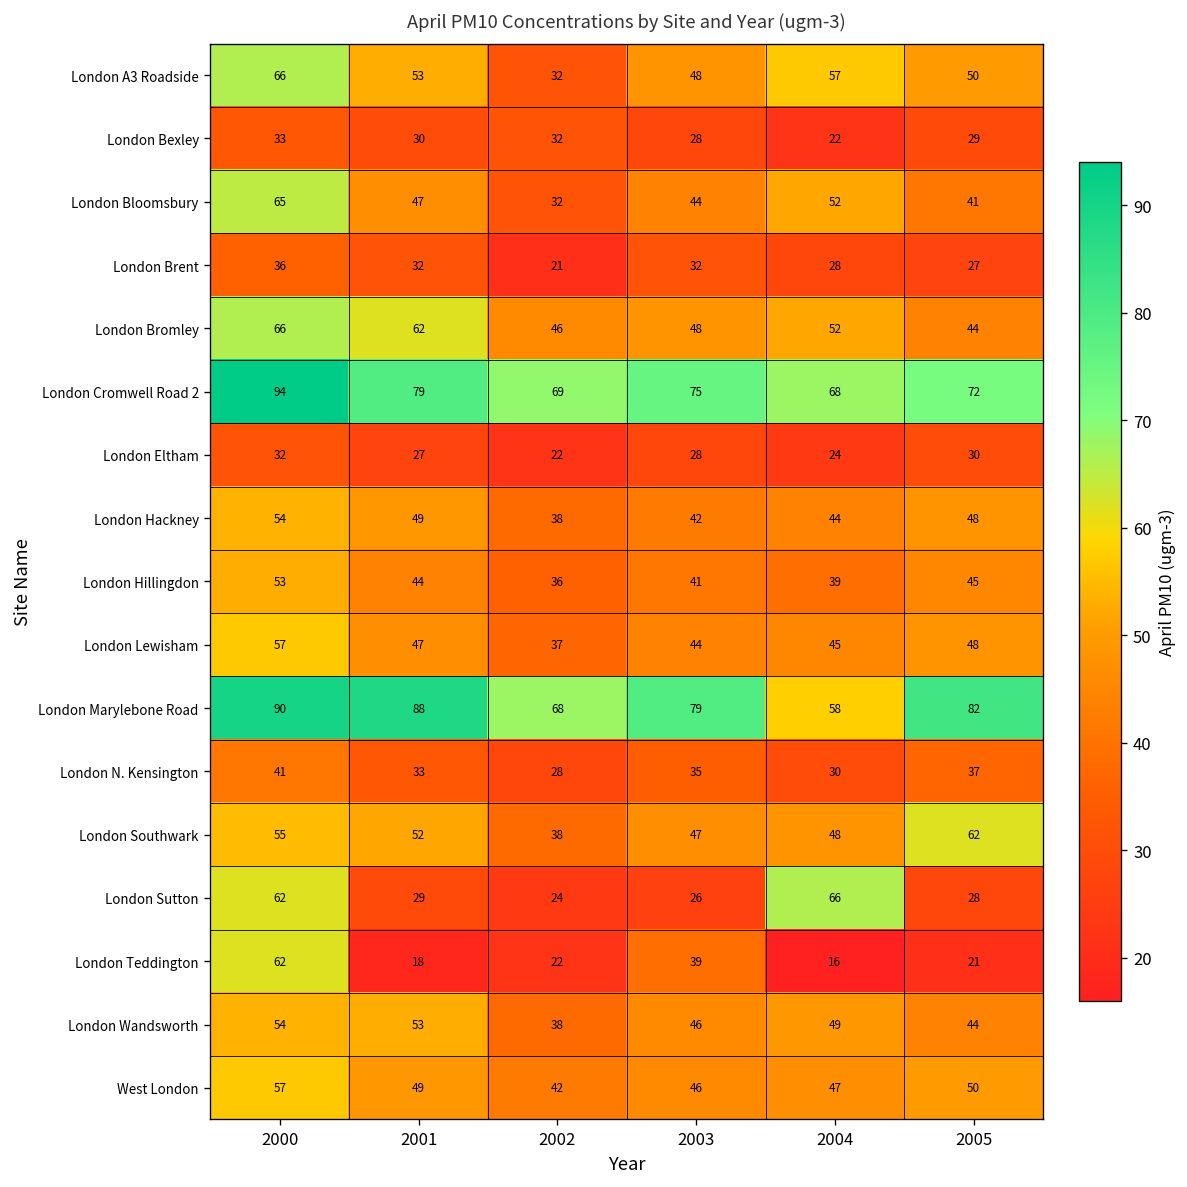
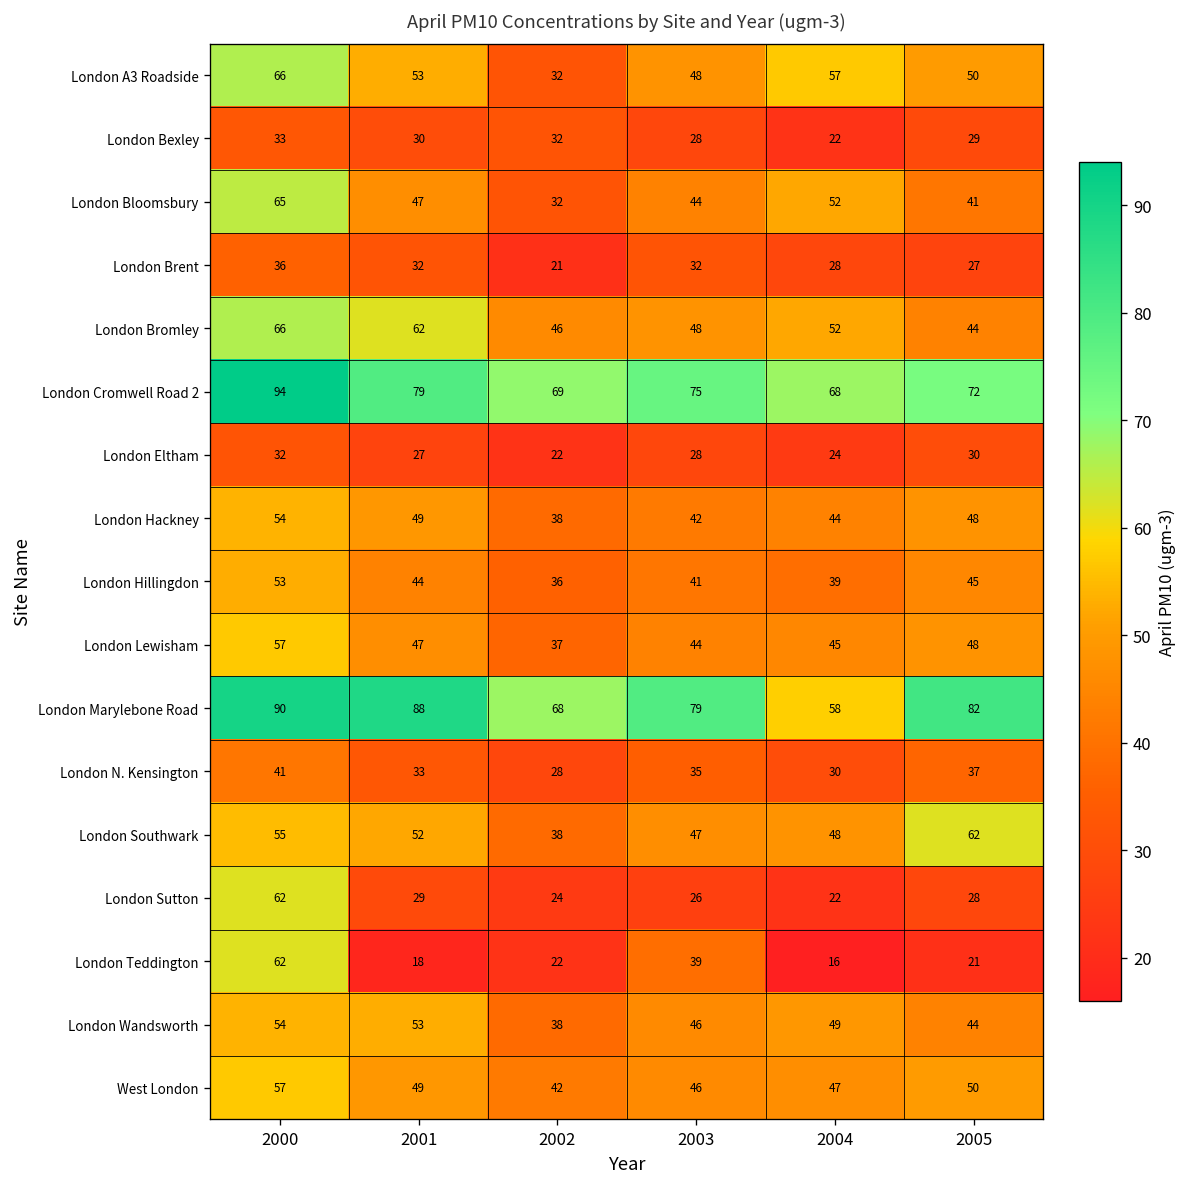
London Sutton, 2004: 66 -> 22
